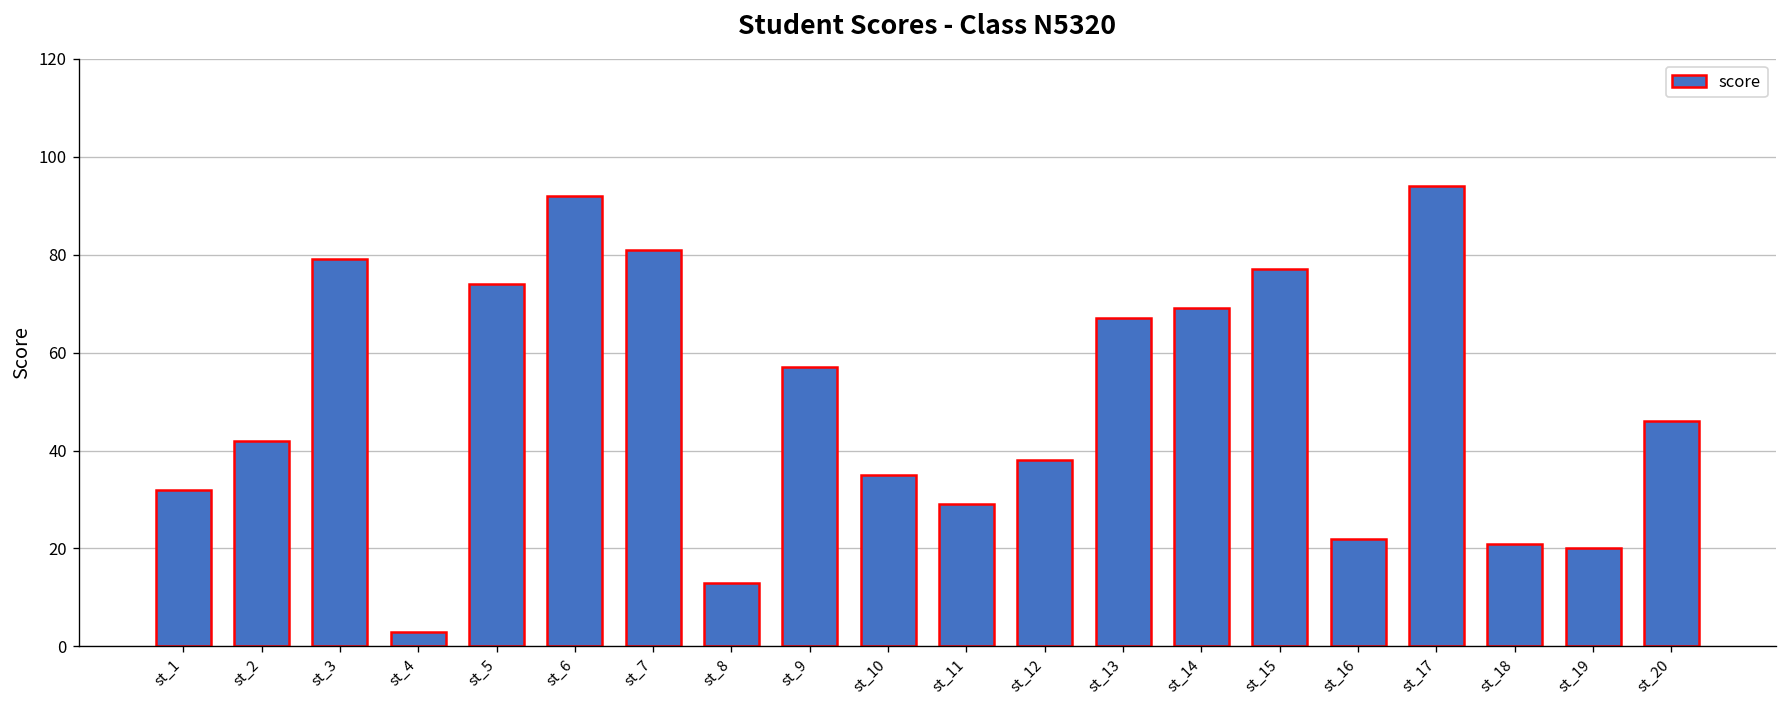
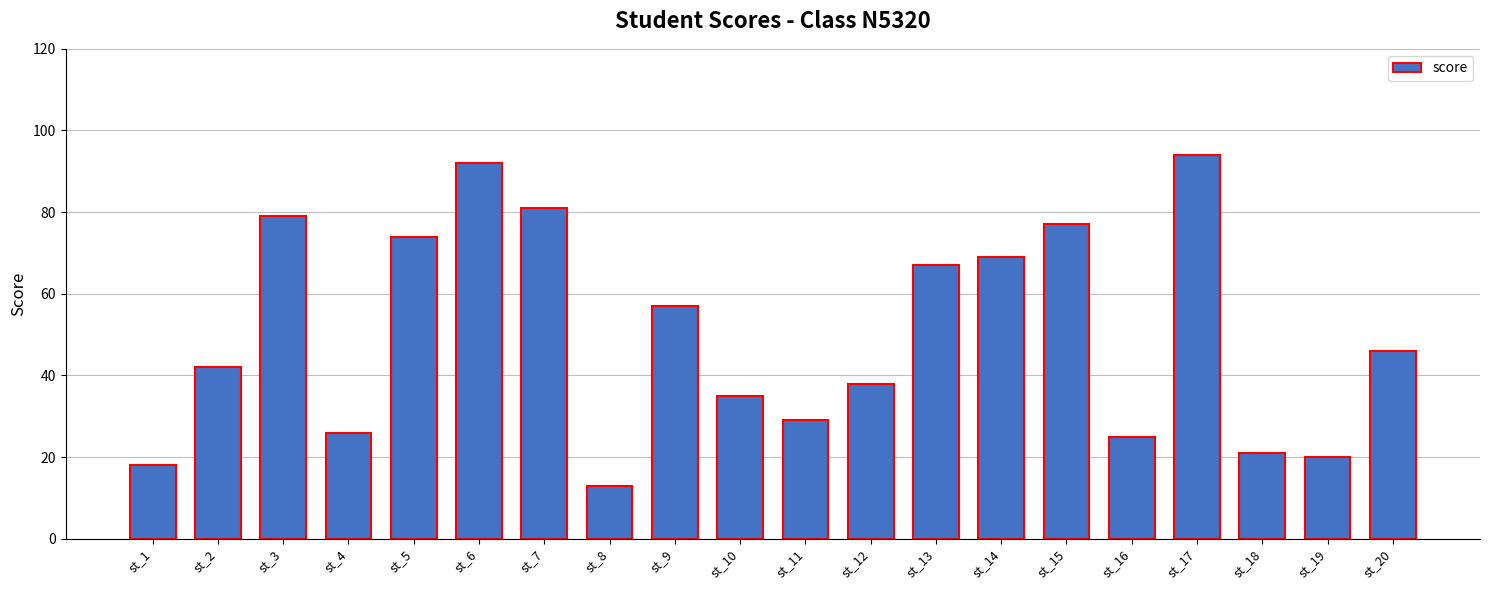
st_1: 32 -> 18
st_4: 3 -> 26
st_16: 22 -> 25
